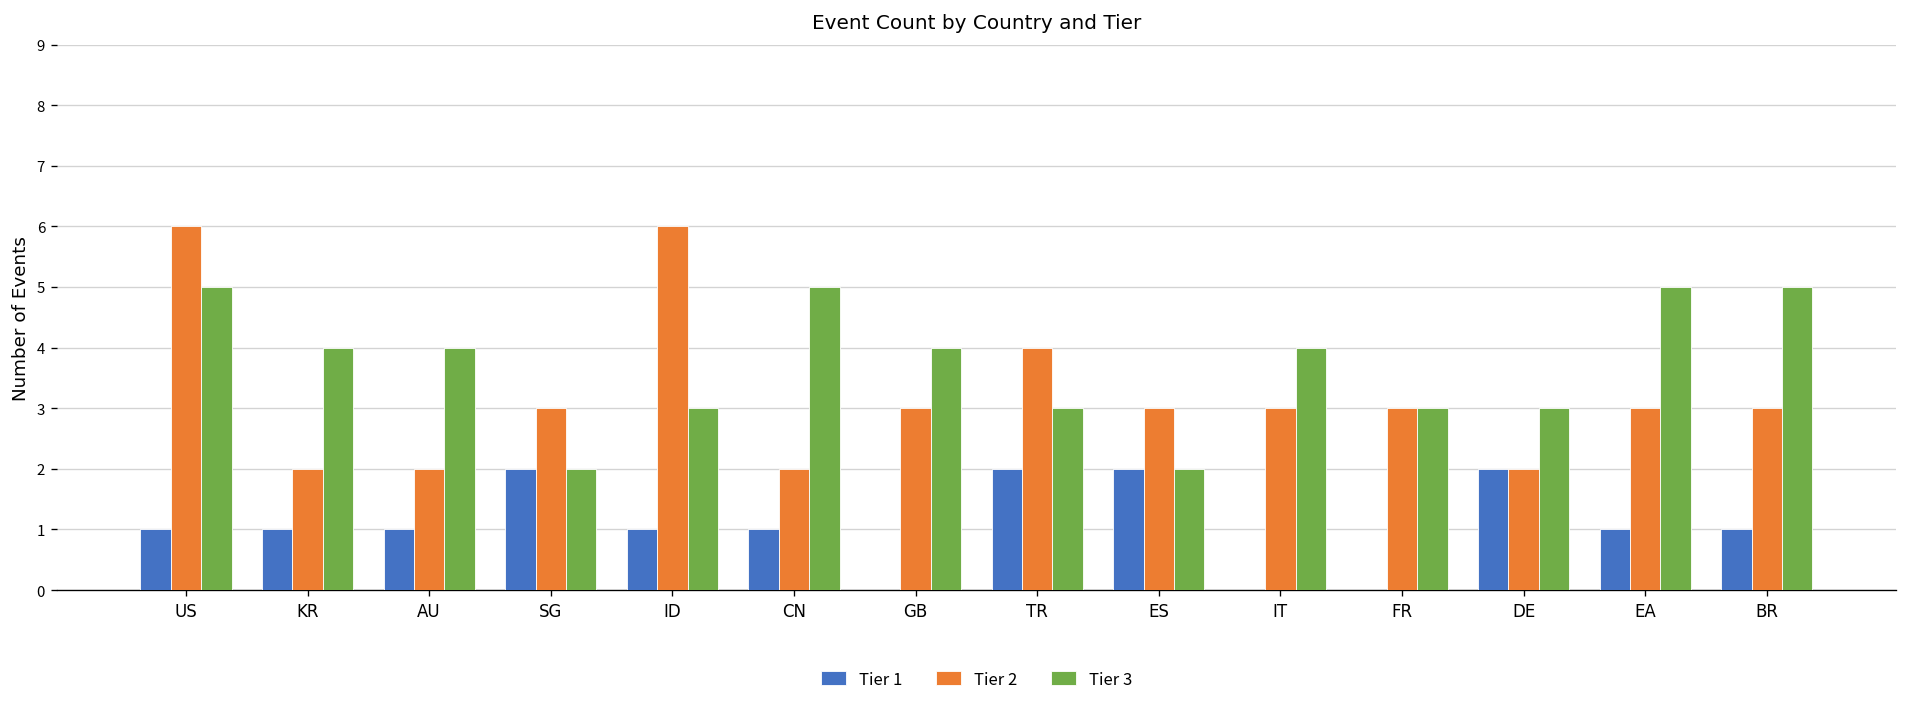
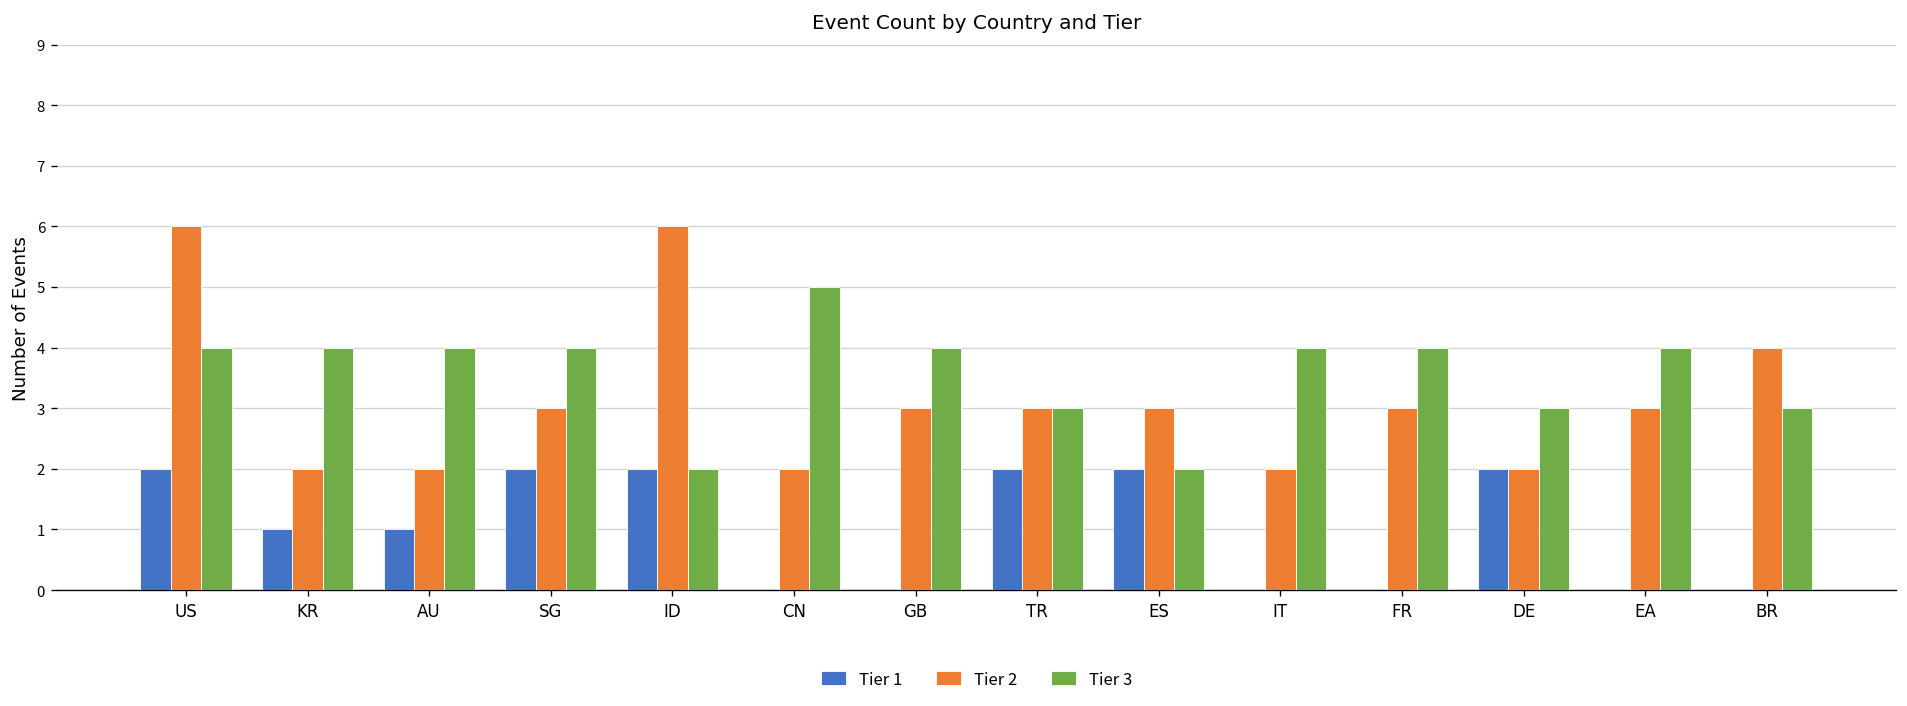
Tier 1, US: 1 -> 2
Tier 3, US: 5 -> 4
Tier 3, SG: 2 -> 4
Tier 1, ID: 1 -> 2
Tier 3, ID: 3 -> 2
Tier 1, CN: 1 -> 0
Tier 2, TR: 4 -> 3
Tier 2, IT: 3 -> 2
Tier 3, FR: 3 -> 4
Tier 1, EA: 1 -> 0
Tier 3, EA: 5 -> 4
Tier 1, BR: 1 -> 0
Tier 2, BR: 3 -> 4
Tier 3, BR: 5 -> 3
